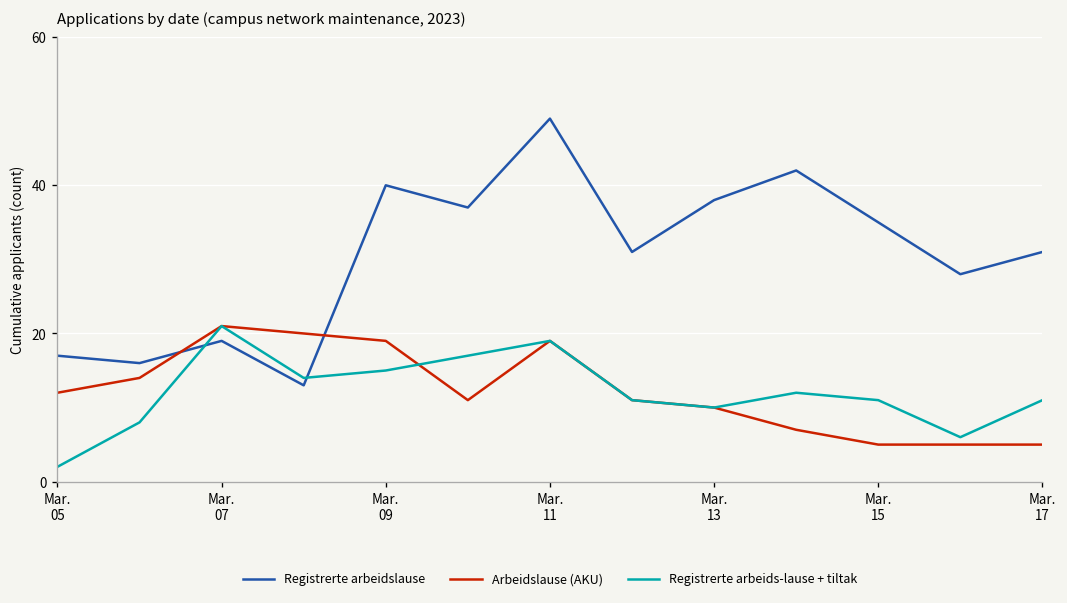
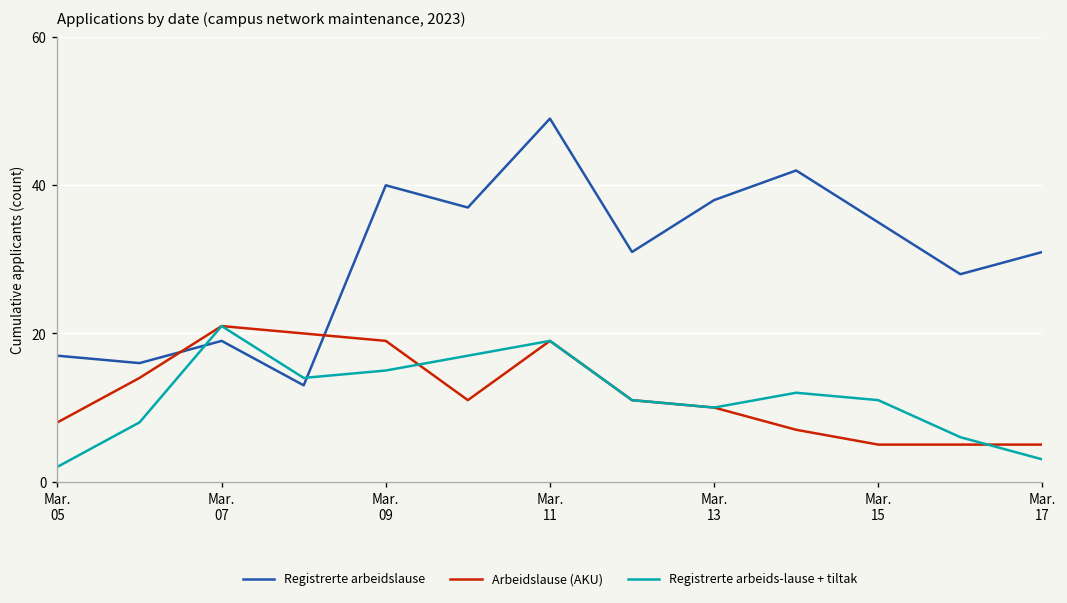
Arbeidslause (AKU), Mar. 05: 12 -> 8
Registrerte arbeids-lause + tiltak, Mar. 17: 11 -> 3
